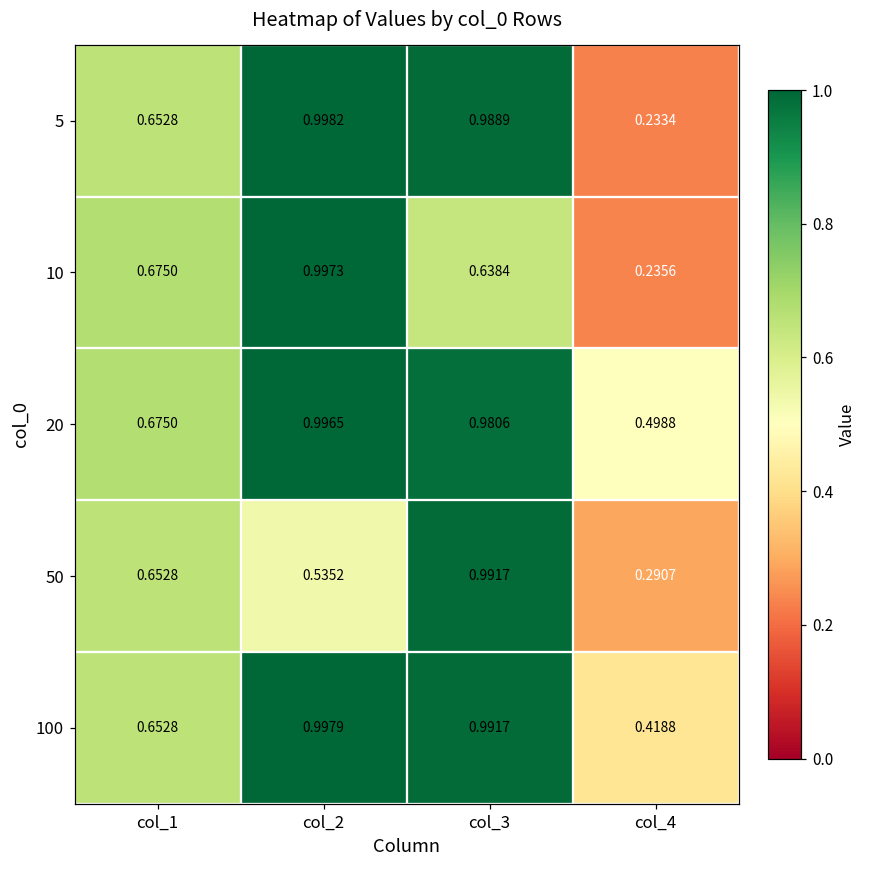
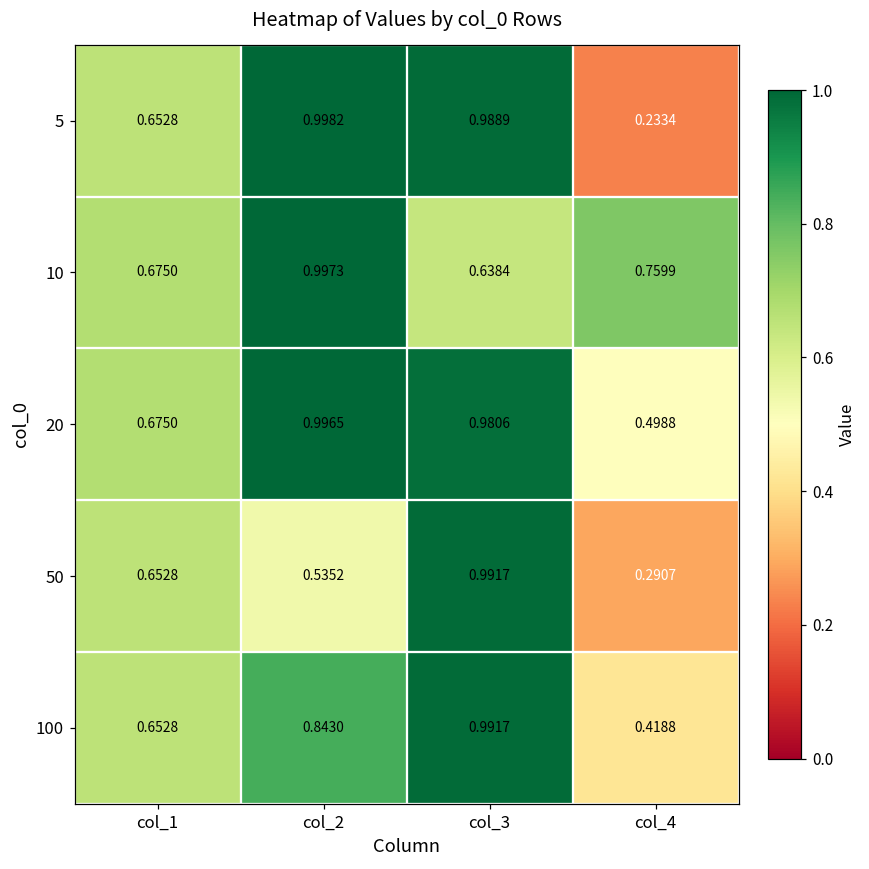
10, col_4: 0.2356 -> 0.7599
100, col_2: 0.9979 -> 0.8430
